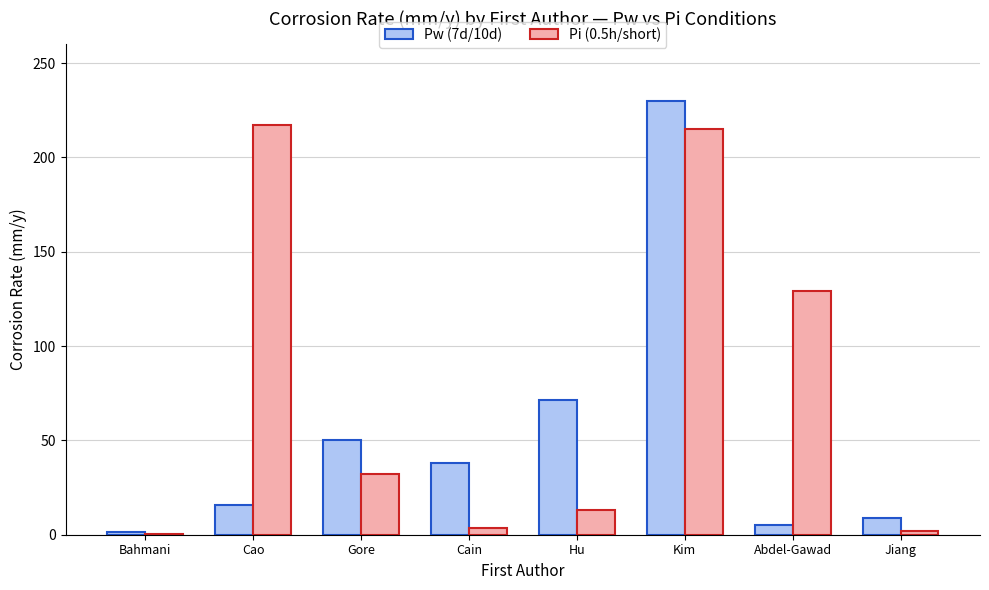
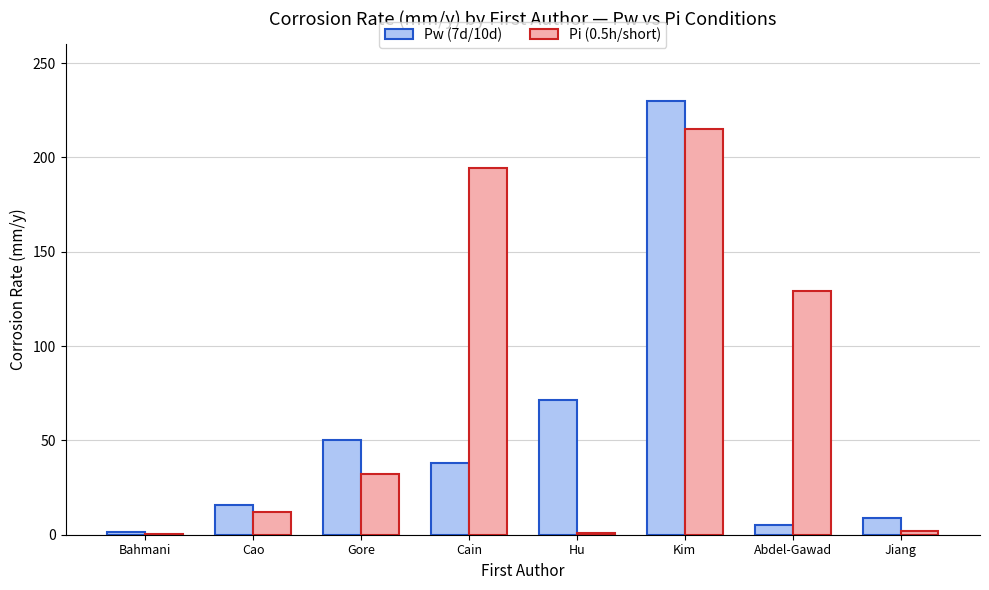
Pi (0.5h/short), Cao: 217 -> 12
Pi (0.5h/short), Cain: 3 -> 194
Pi (0.5h/short), Hu: 13 -> 1
